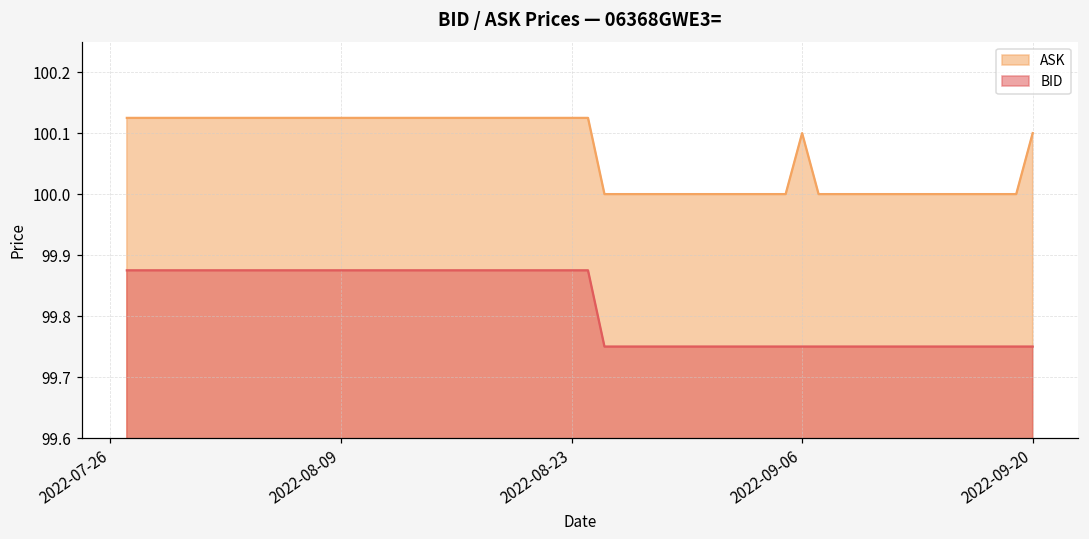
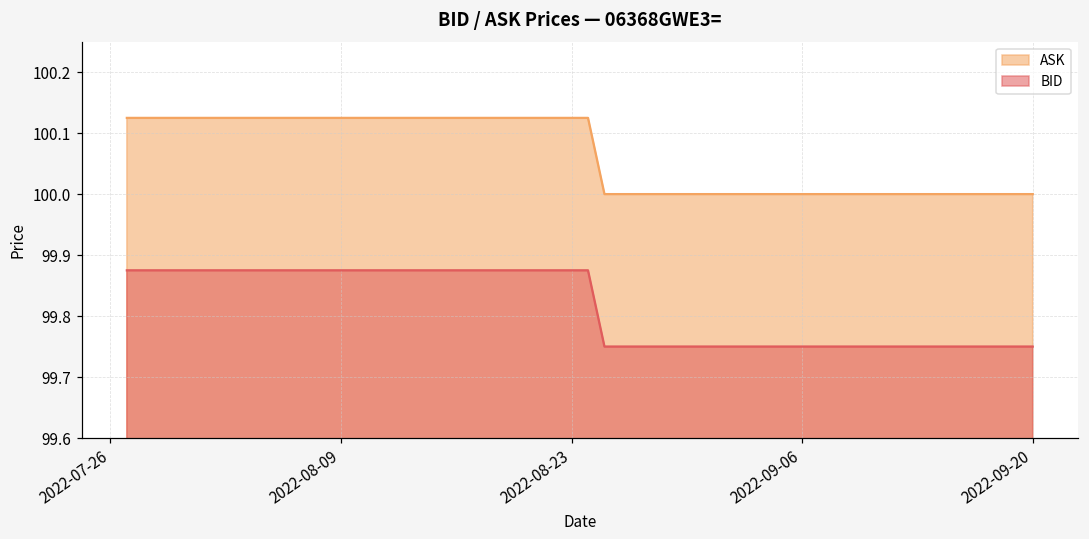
ASK, 2022-09-06: 100.1 -> 100.0
ASK, 2022-09-20: 100.1 -> 100.0
